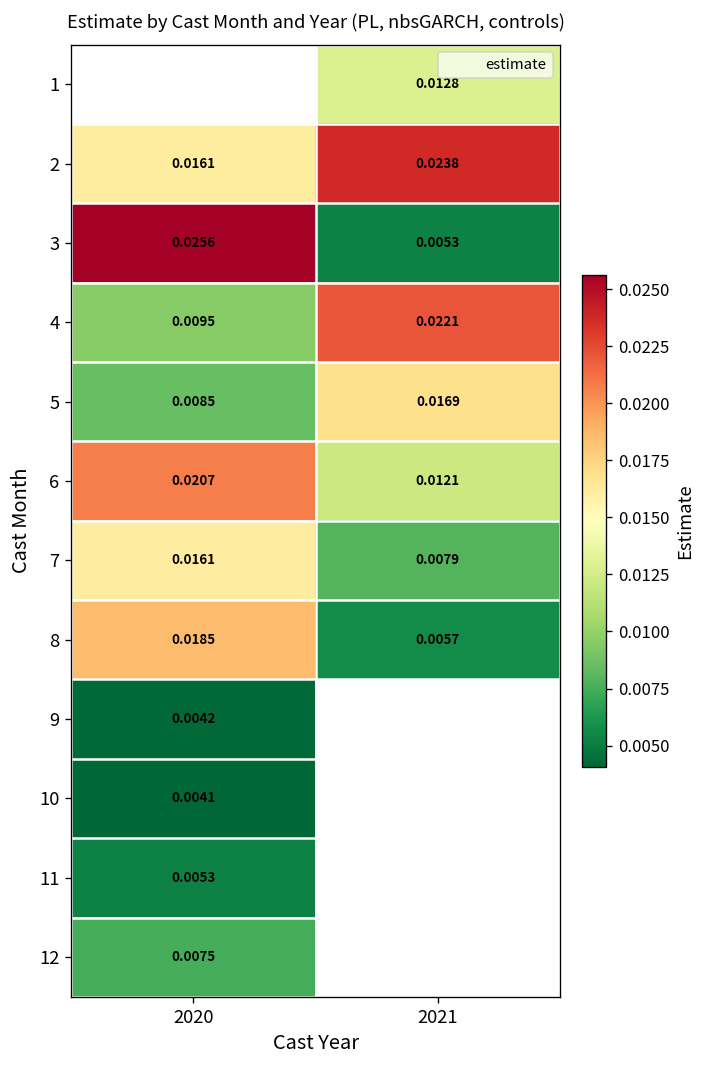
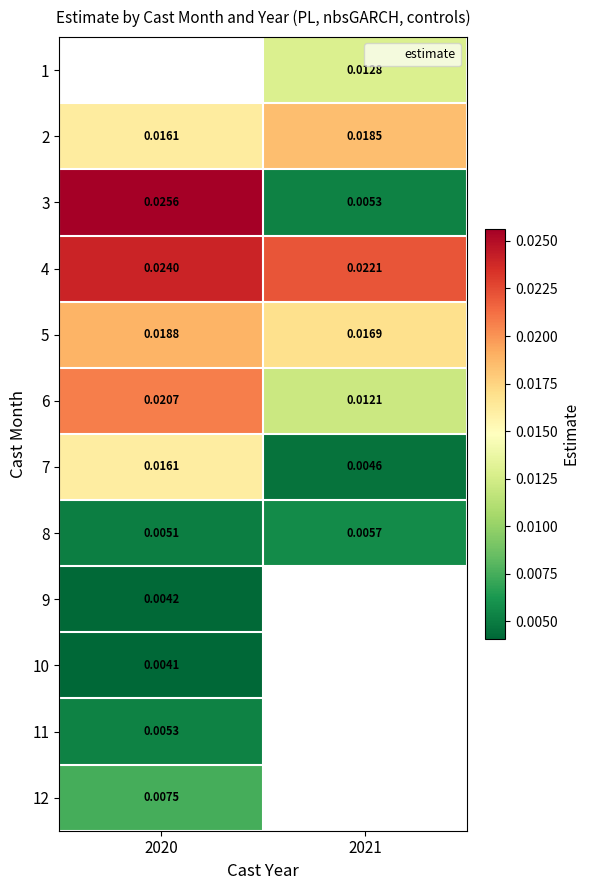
2, 2021: 0.0238 -> 0.0185
4, 2020: 0.0095 -> 0.0240
5, 2020: 0.0085 -> 0.0188
7, 2021: 0.0079 -> 0.0046
8, 2020: 0.0185 -> 0.0051
